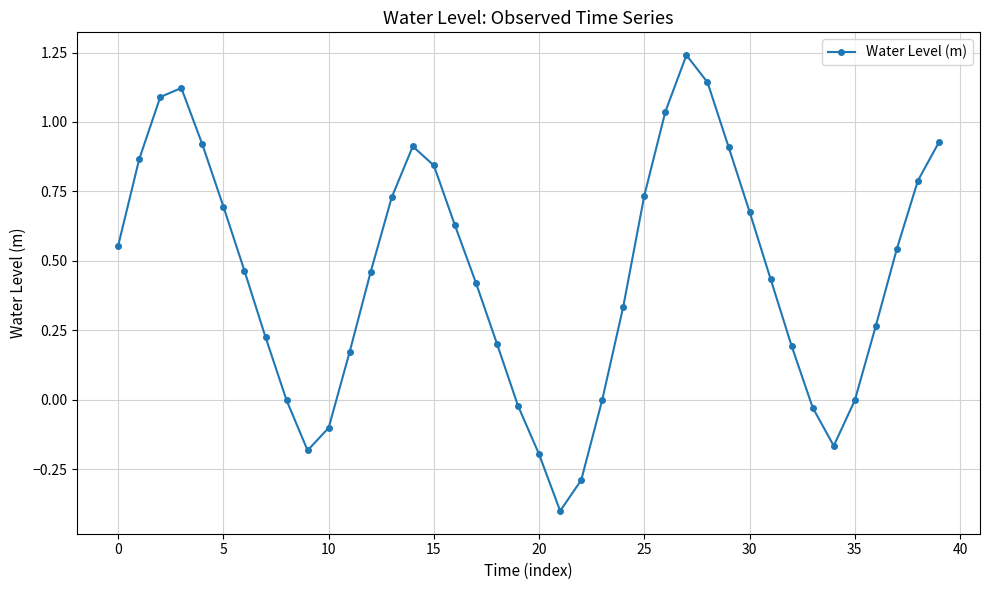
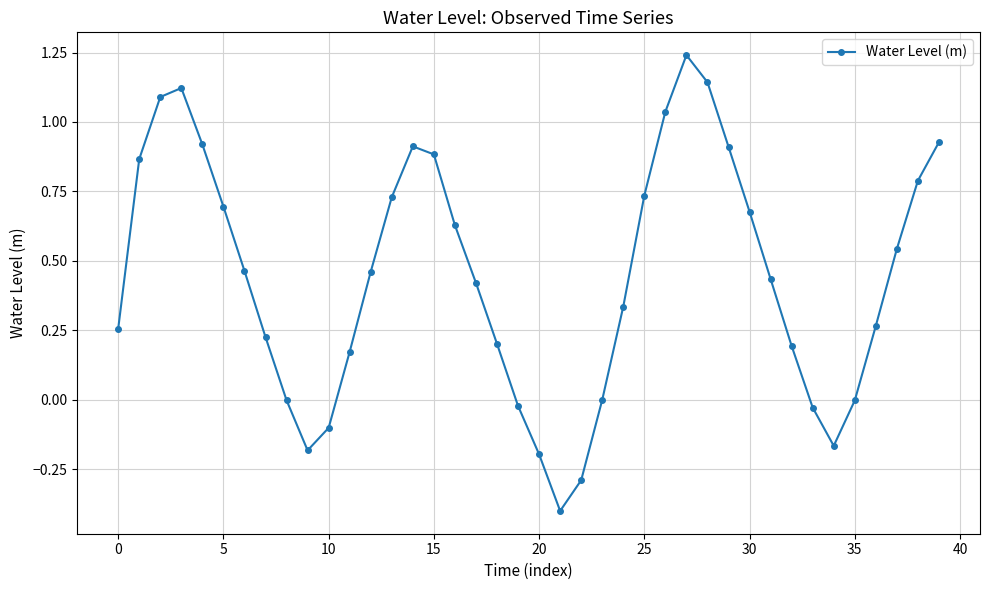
0: 0.56 -> 0.26
15: 0.84 -> 0.88
